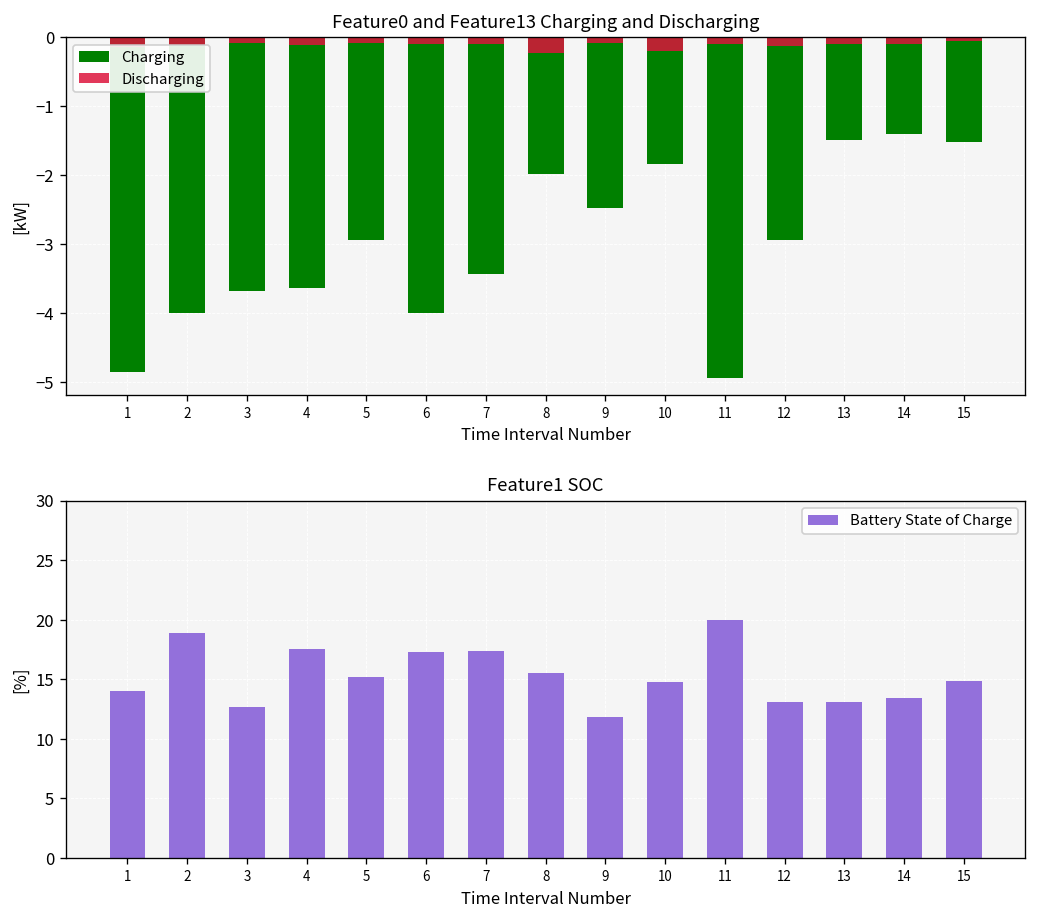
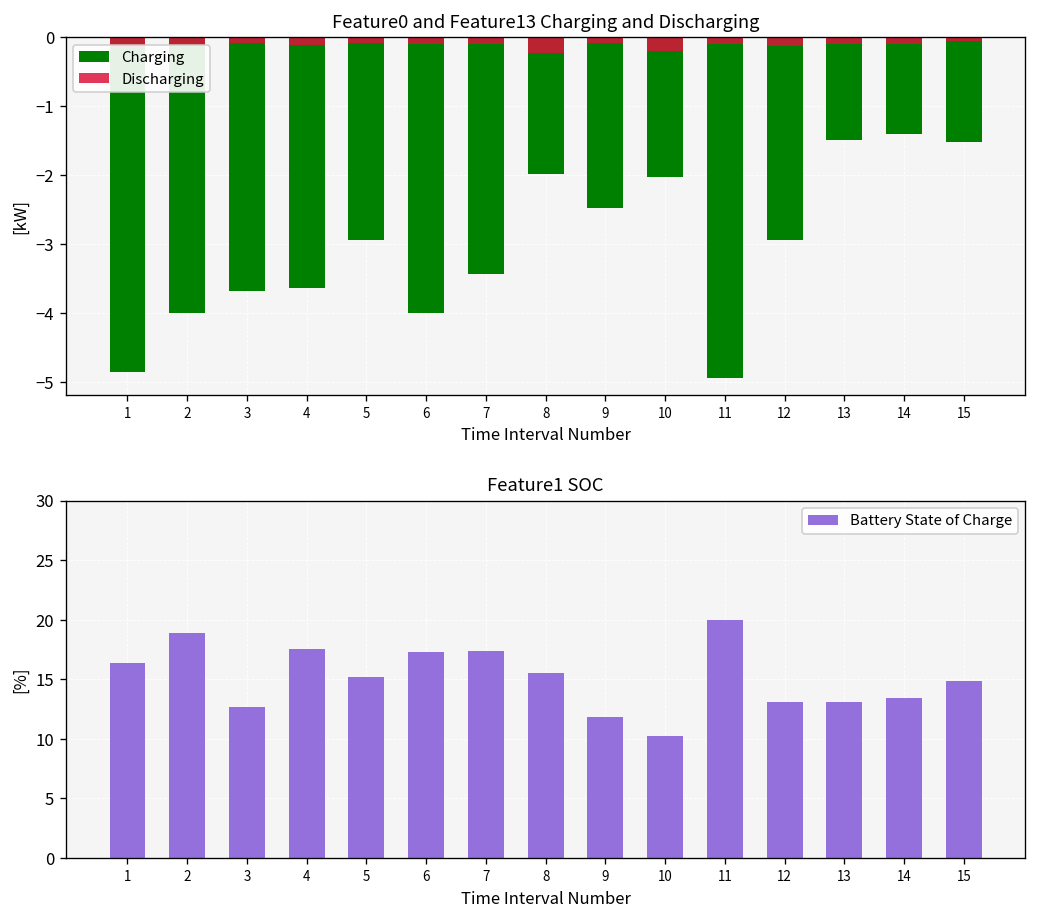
Feature0 and Feature13 Charging and Discharging, Charging, 10: -1.8 -> -2.0
Feature1 SOC, 1: 14 -> 16
Feature1 SOC, 10: 15 -> 10
